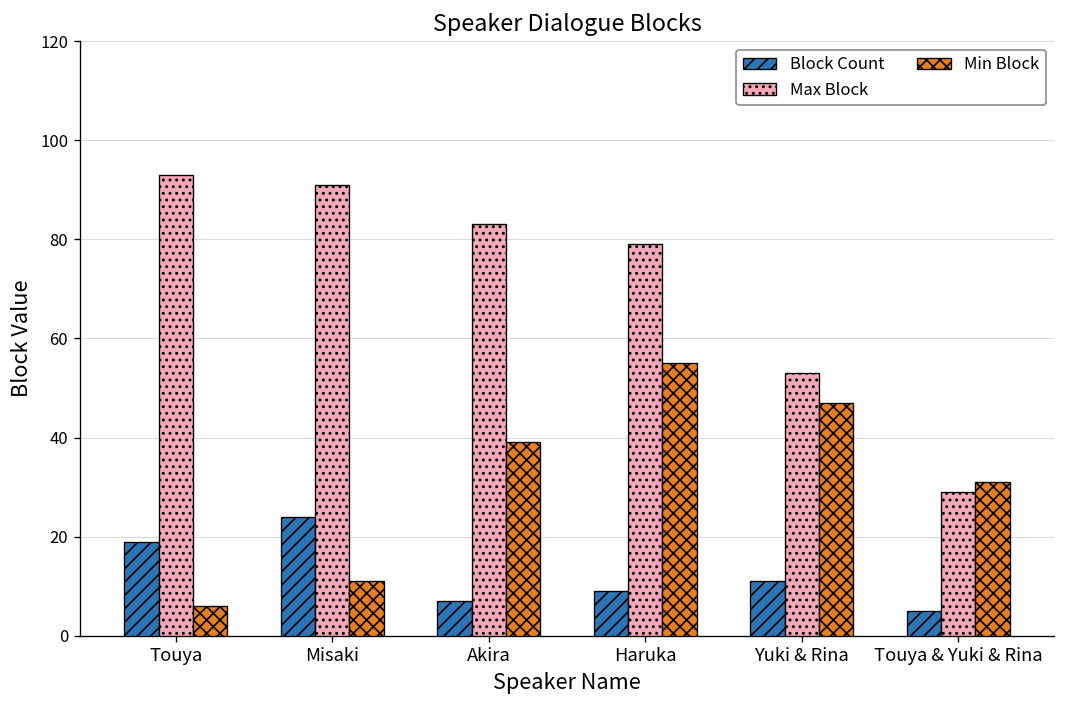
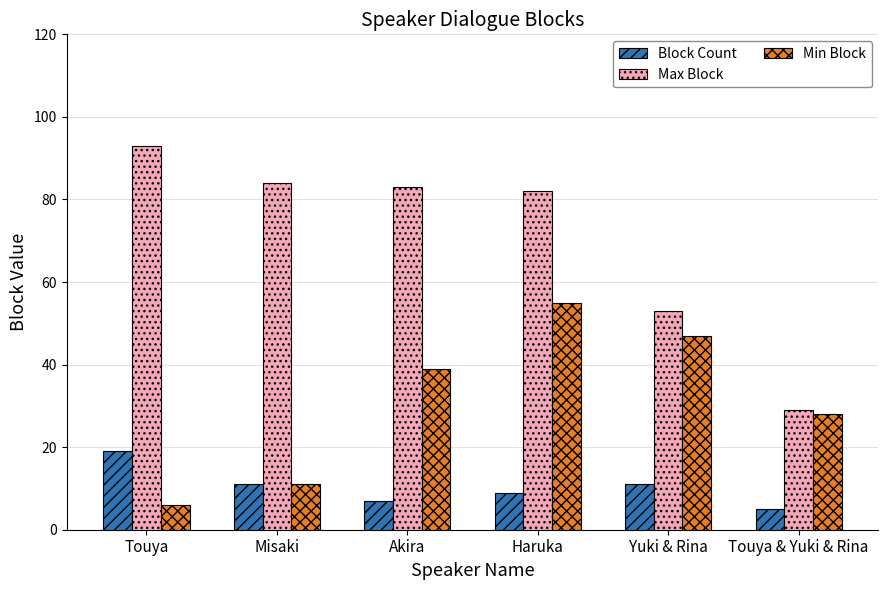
Block Count, Misaki: 24 -> 11
Max Block, Misaki: 91 -> 84
Max Block, Haruka: 79 -> 82
Min Block, Touya & Yuki & Rina: 31 -> 28
